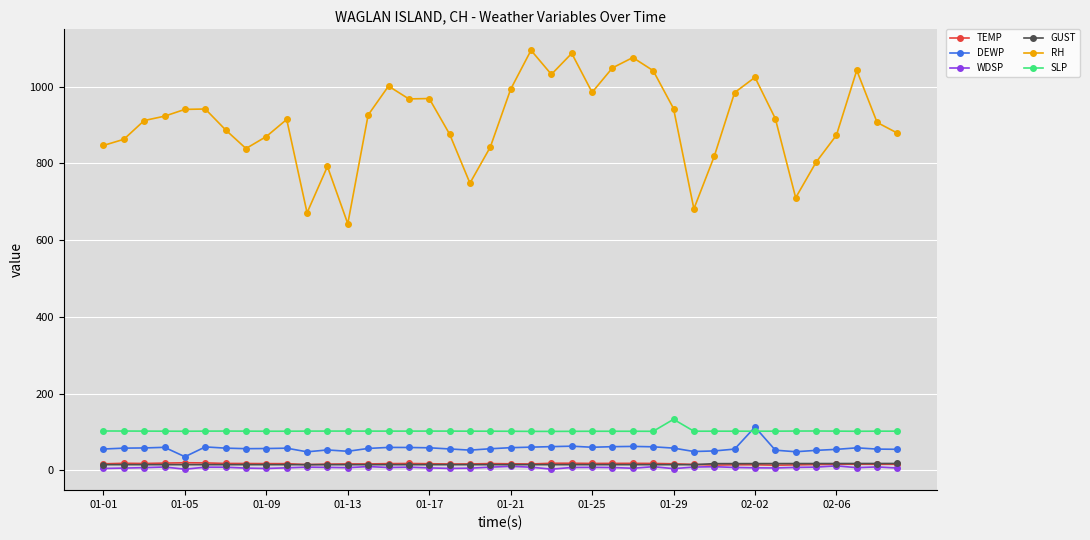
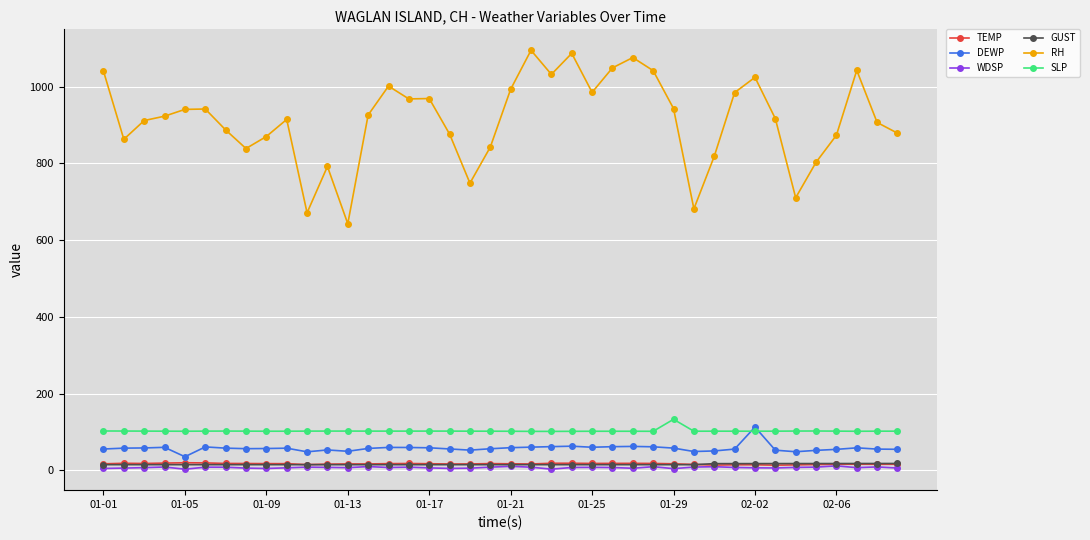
RH, 01-01: 850 -> 1040
